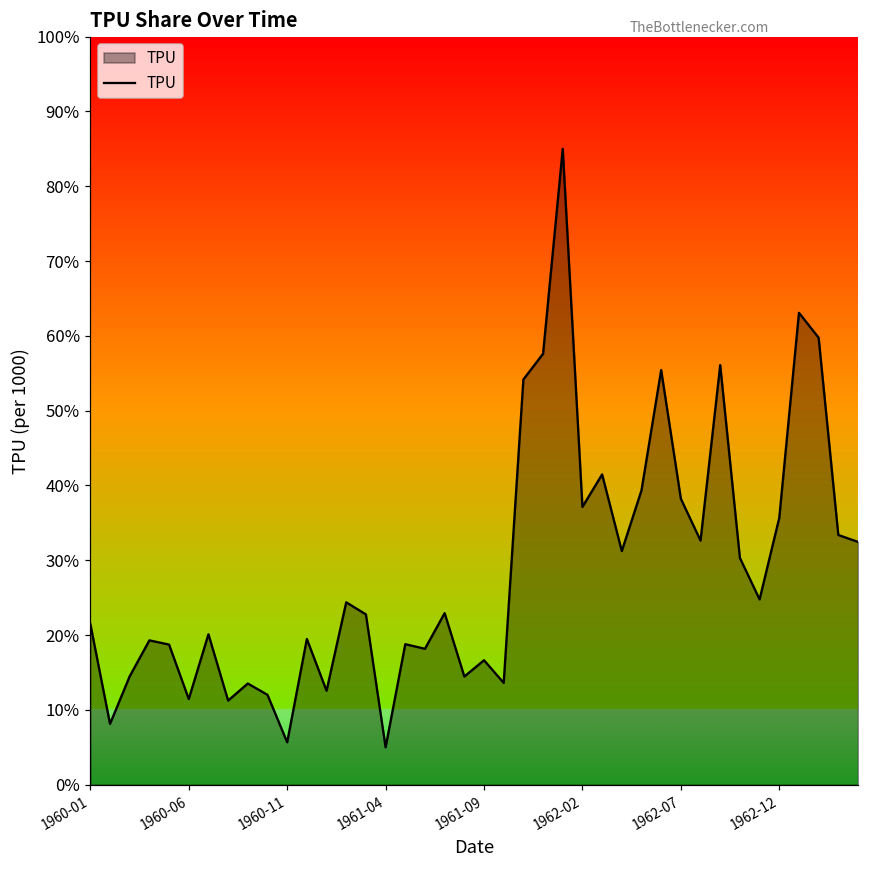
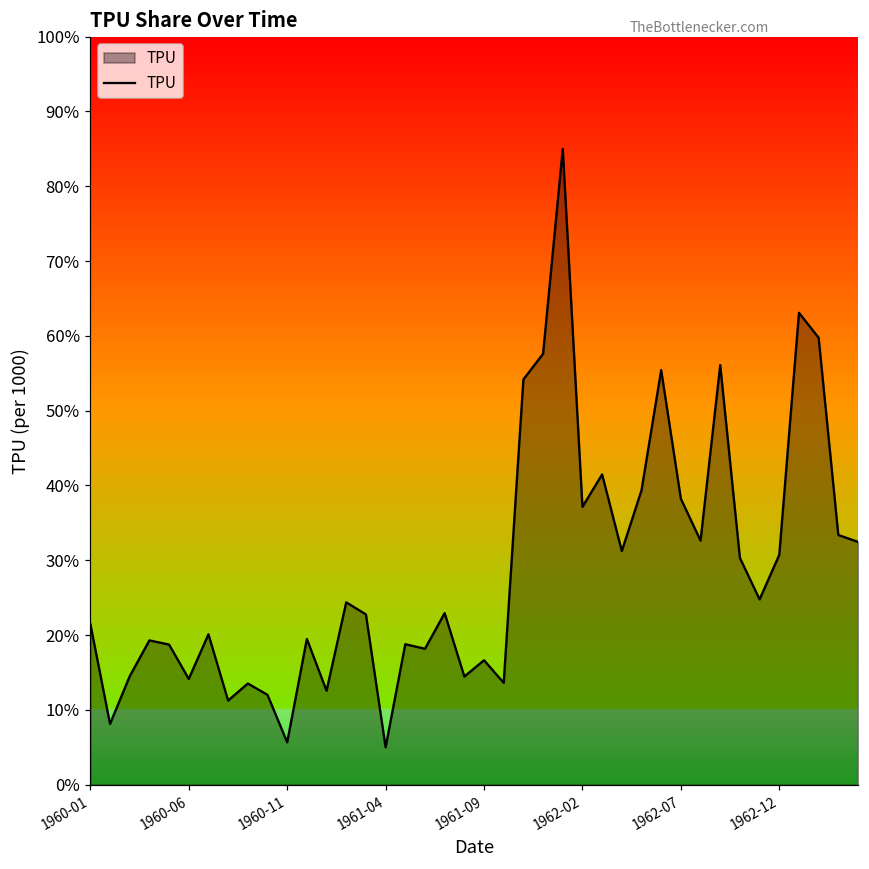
1960-06: 11% -> 14%
1962-12: 36% -> 31%
